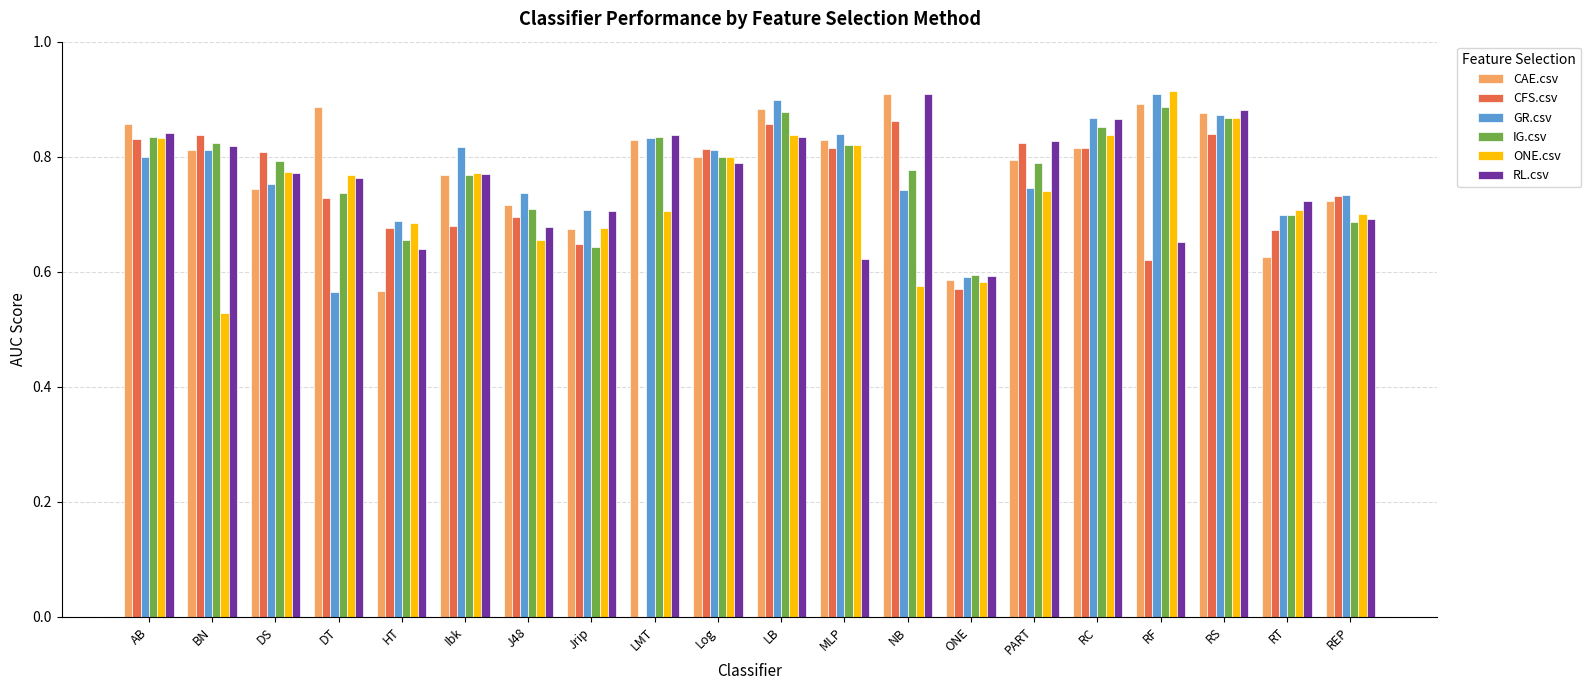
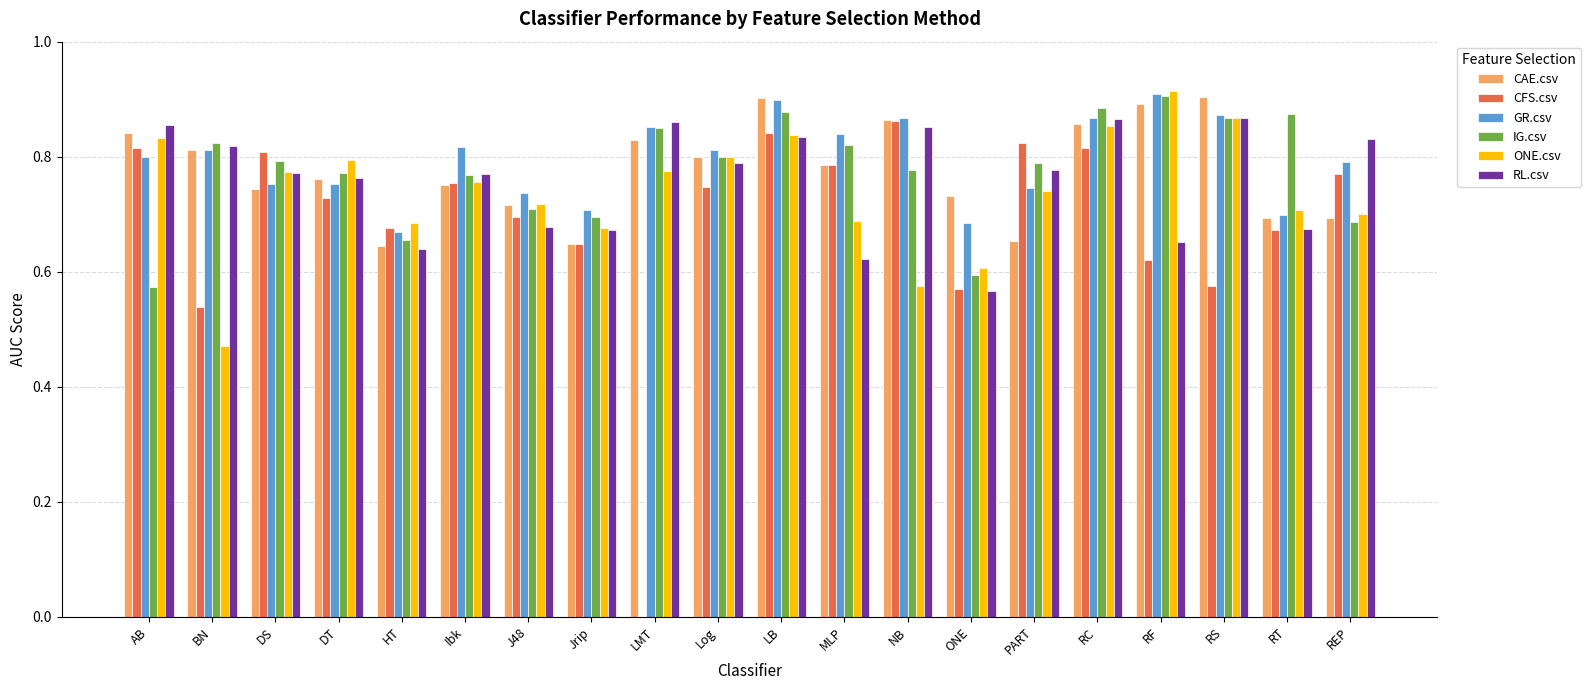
CAE.csv, AB: 0.86 -> 0.84
CFS.csv, AB: 0.83 -> 0.81
IG.csv, AB: 0.83 -> 0.57
RL.csv, AB: 0.84 -> 0.86
CFS.csv, BN: 0.84 -> 0.54
ONE.csv, BN: 0.53 -> 0.47
CAE.csv, DT: 0.89 -> 0.76
GR.csv, DT: 0.56 -> 0.75
IG.csv, DT: 0.74 -> 0.77
ONE.csv, DT: 0.77 -> 0.79
CAE.csv, HT: 0.57 -> 0.65
GR.csv, HT: 0.69 -> 0.67
CAE.csv, Ibk: 0.77 -> 0.75
CFS.csv, Ibk: 0.68 -> 0.75
ONE.csv, Ibk: 0.77 -> 0.76
ONE.csv, J48: 0.66 -> 0.72
CAE.csv, Jrip: 0.67 -> 0.65
IG.csv, Jrip: 0.64 -> 0.70
RL.csv, Jrip: 0.70 -> 0.67
GR.csv, LMT: 0.83 -> 0.85
IG.csv, LMT: 0.83 -> 0.85
ONE.csv, LMT: 0.70 -> 0.78
RL.csv, LMT: 0.84 -> 0.86
CFS.csv, Log: 0.81 -> 0.75
CAE.csv, LB: 0.88 -> 0.90
CFS.csv, LB: 0.86 -> 0.84
CAE.csv, MLP: 0.83 -> 0.79
CFS.csv, MLP: 0.82 -> 0.79
ONE.csv, MLP: 0.82 -> 0.69
CAE.csv, NB: 0.91 -> 0.86
GR.csv, NB: 0.74 -> 0.87
RL.csv, NB: 0.91 -> 0.85
CAE.csv, ONE: 0.58 -> 0.73
GR.csv, ONE: 0.59 -> 0.69
ONE.csv, ONE: 0.58 -> 0.61
RL.csv, ONE: 0.59 -> 0.57
CAE.csv, PART: 0.79 -> 0.65
RL.csv, PART: 0.83 -> 0.78
CAE.csv, RC: 0.81 -> 0.86
IG.csv, RC: 0.85 -> 0.89
ONE.csv, RC: 0.84 -> 0.85
IG.csv, RF: 0.89 -> 0.91
CAE.csv, RS: 0.88 -> 0.90
CFS.csv, RS: 0.84 -> 0.57
RL.csv, RS: 0.88 -> 0.87
CAE.csv, RT: 0.63 -> 0.69
IG.csv, RT: 0.70 -> 0.87
RL.csv, RT: 0.72 -> 0.67
CAE.csv, REP: 0.72 -> 0.69
CFS.csv, REP: 0.73 -> 0.77
GR.csv, REP: 0.73 -> 0.79
RL.csv, REP: 0.69 -> 0.83
